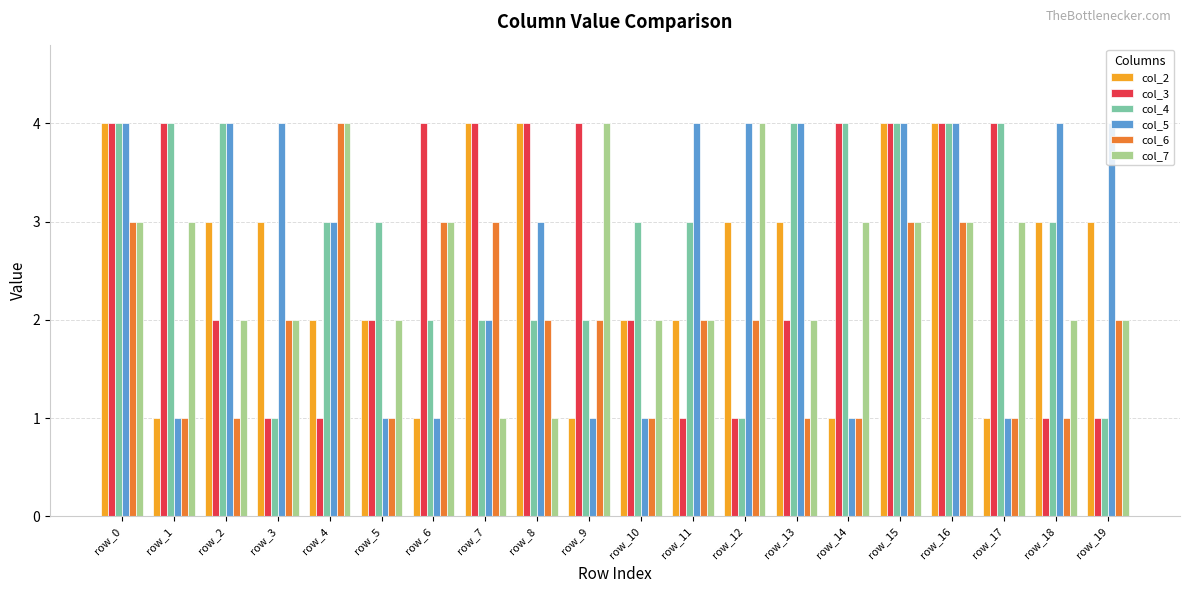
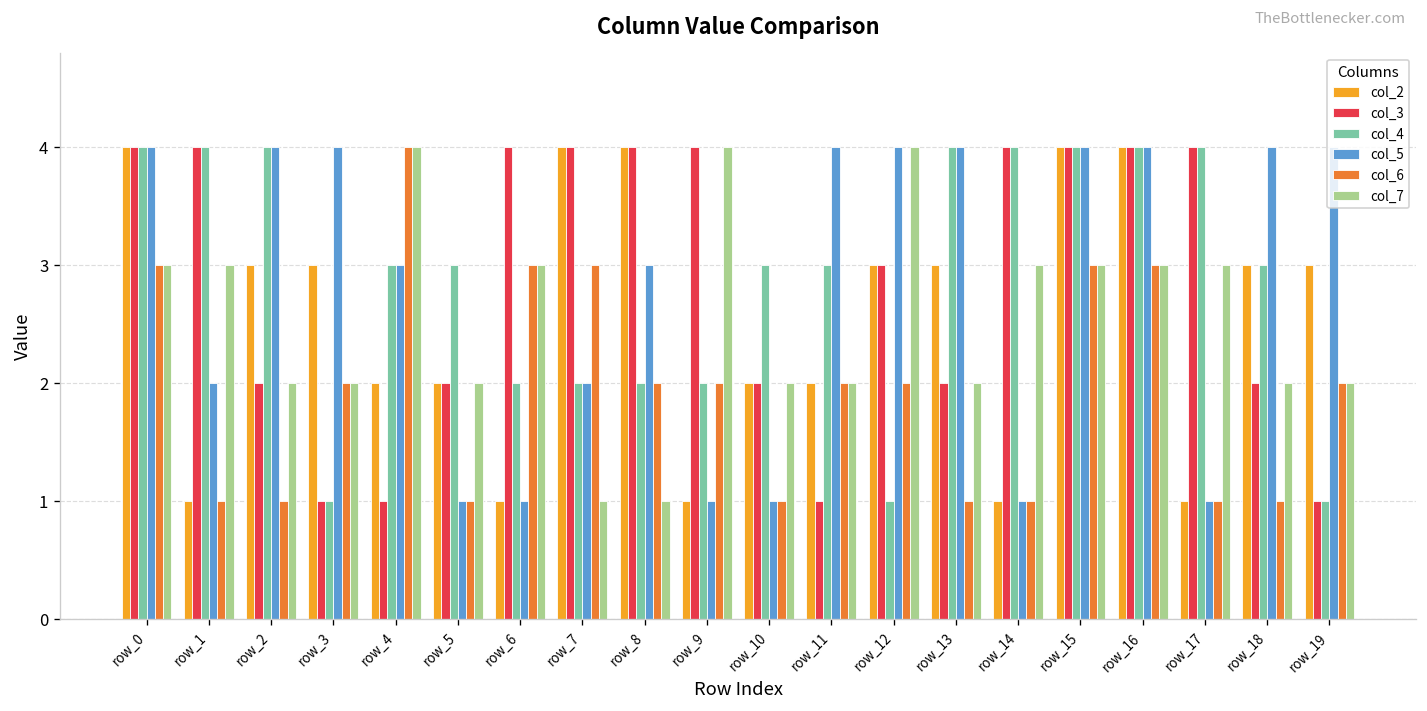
col_5, row_1: 1 -> 2
col_3, row_12: 1 -> 3
col_3, row_18: 1 -> 2
